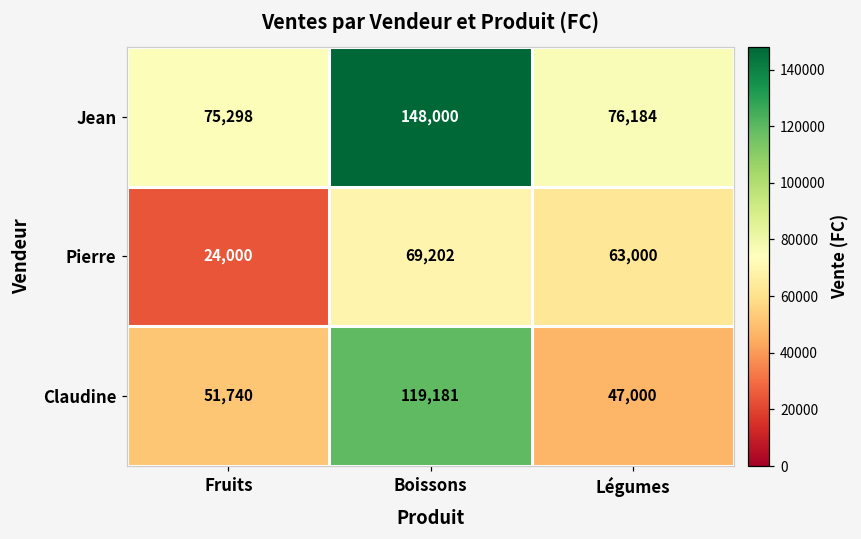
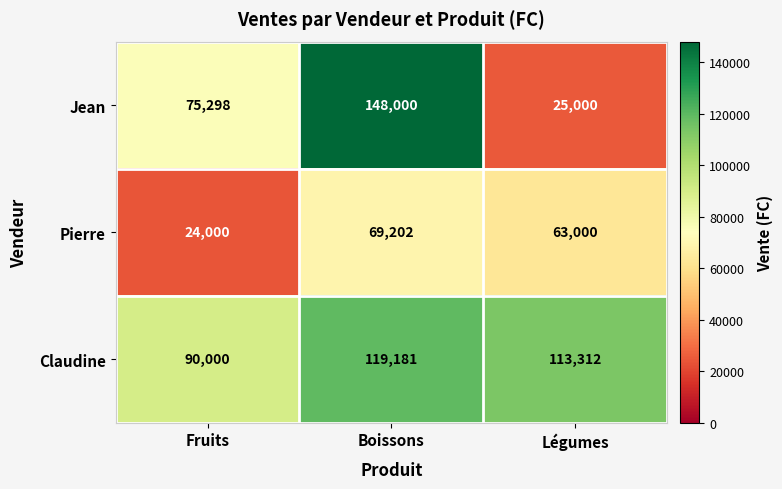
Jean, Légumes: 76,184 -> 25,000
Claudine, Fruits: 51,740 -> 90,000
Claudine, Légumes: 47,000 -> 113,312
